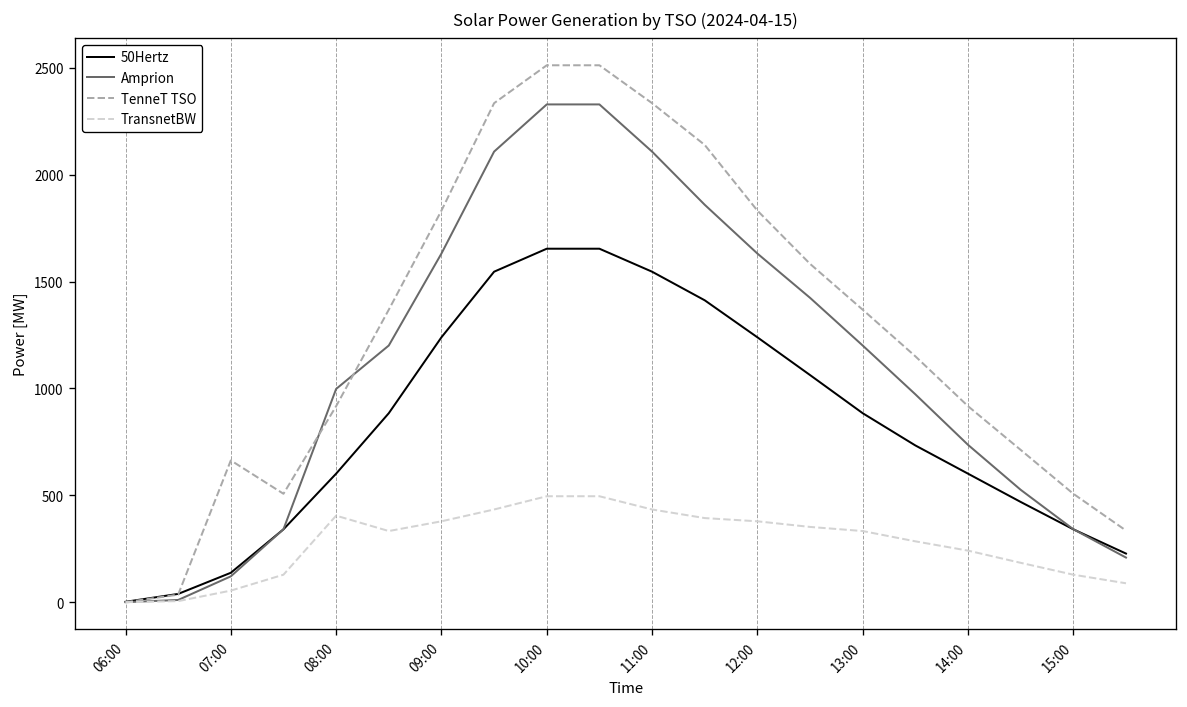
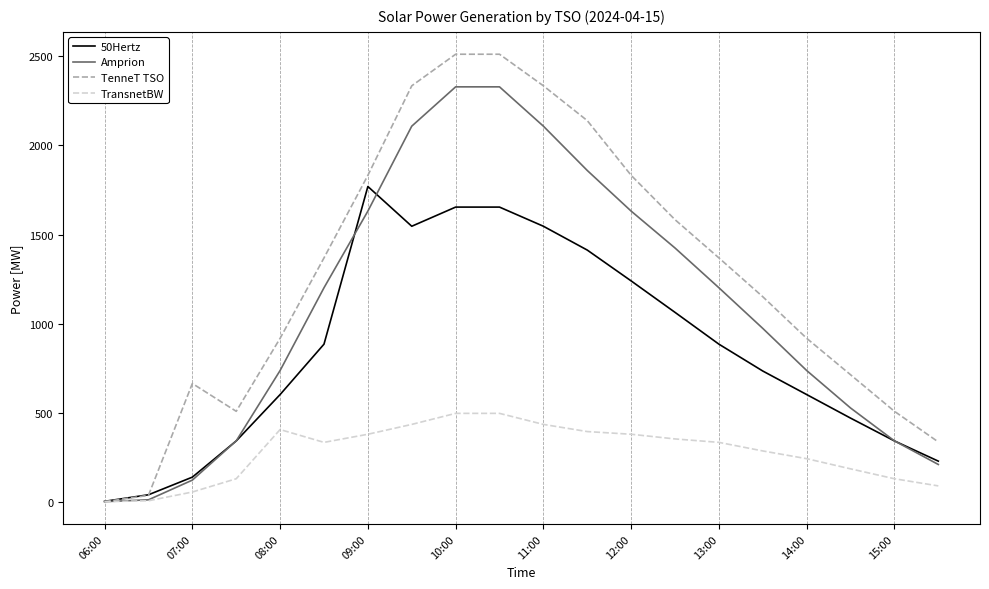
Amprion, 08:00: 1000 -> 740
50Hertz, 09:00: 1240 -> 1770
